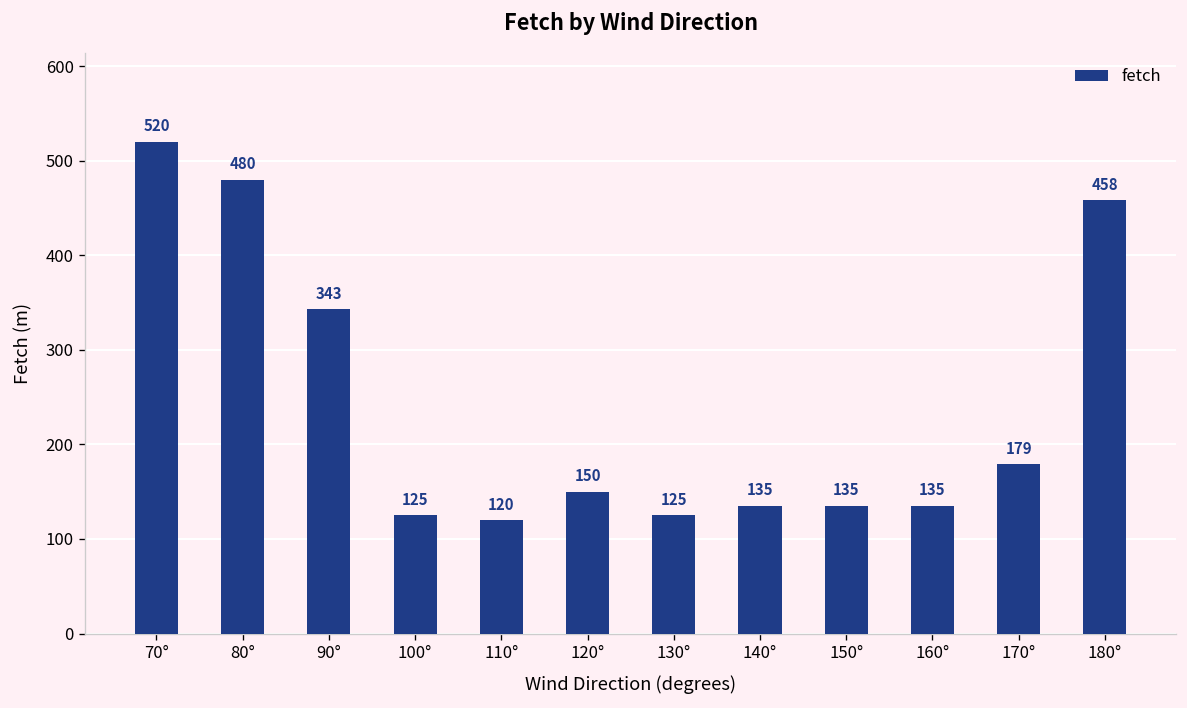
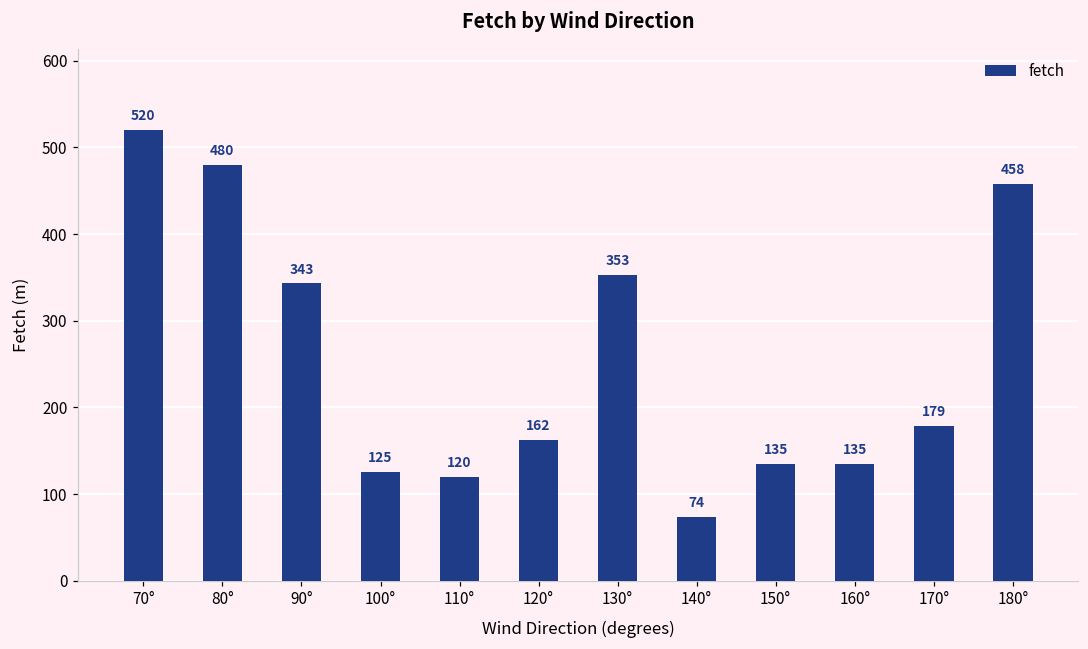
120°: 150 -> 162
130°: 125 -> 353
140°: 135 -> 74
